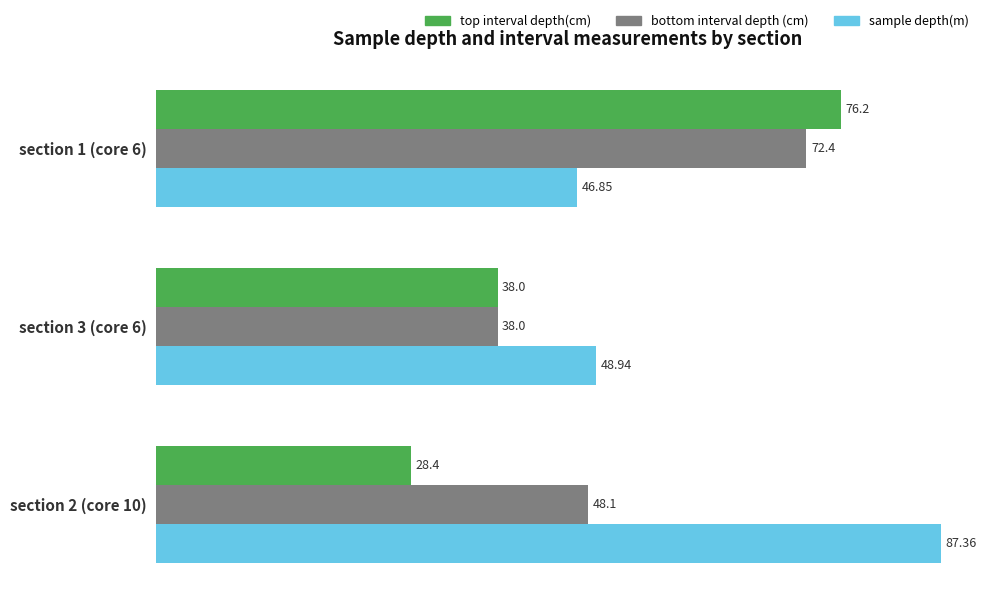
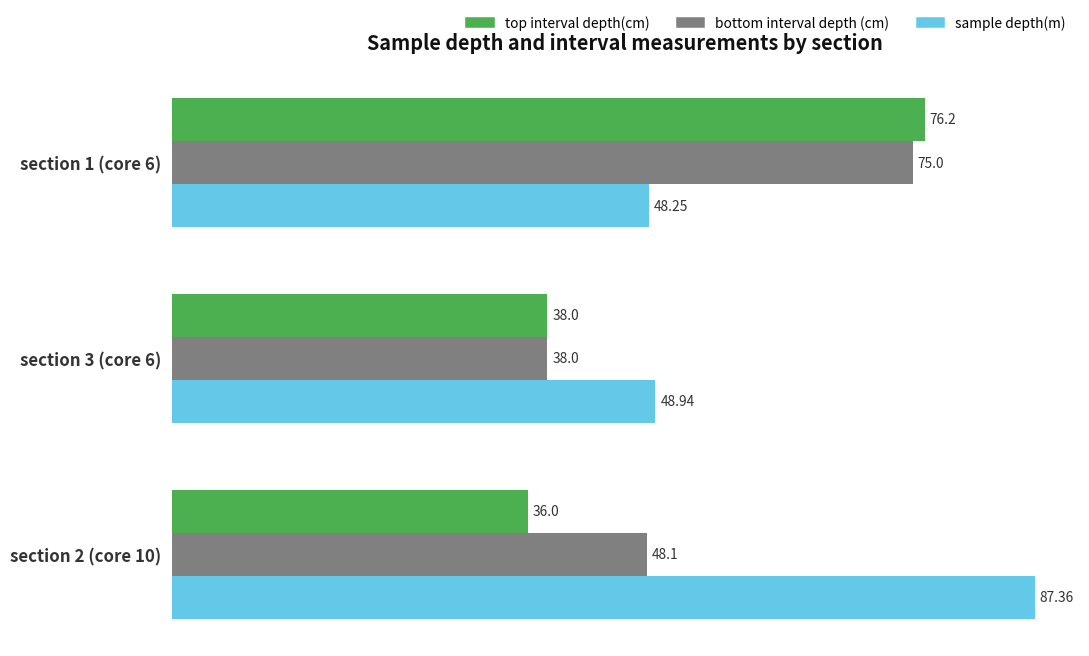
bottom interval depth (cm), section 1 (core 6): 72.4 -> 75.0
sample depth(m), section 1 (core 6): 46.85 -> 48.25
top interval depth(cm), section 2 (core 10): 28.4 -> 36.0
